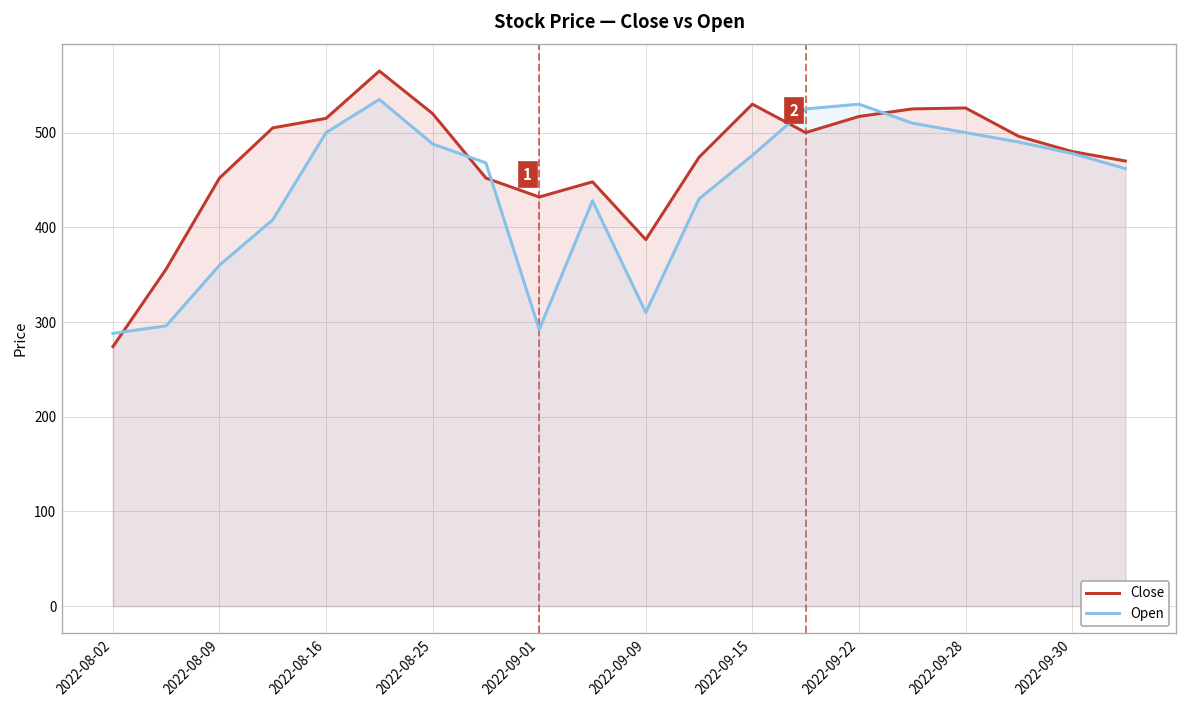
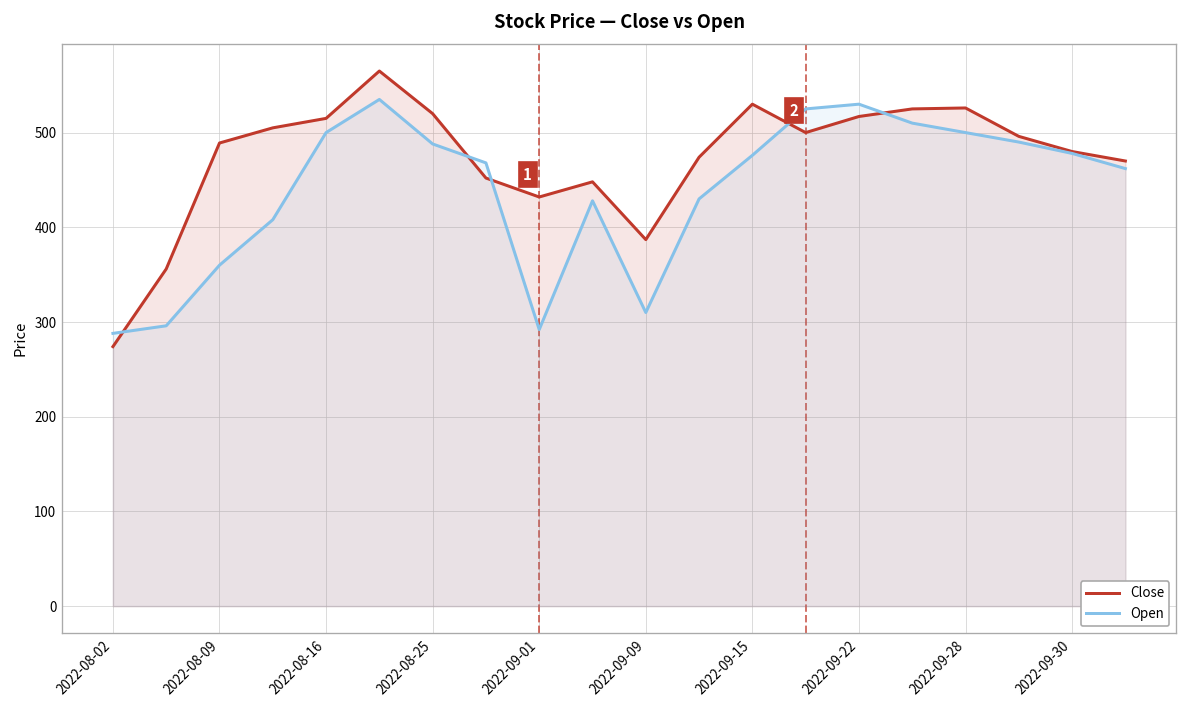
Close, 2022-08-09: 450 -> 490
